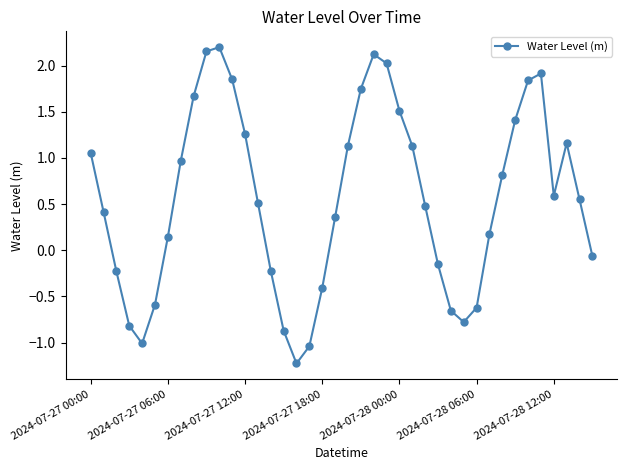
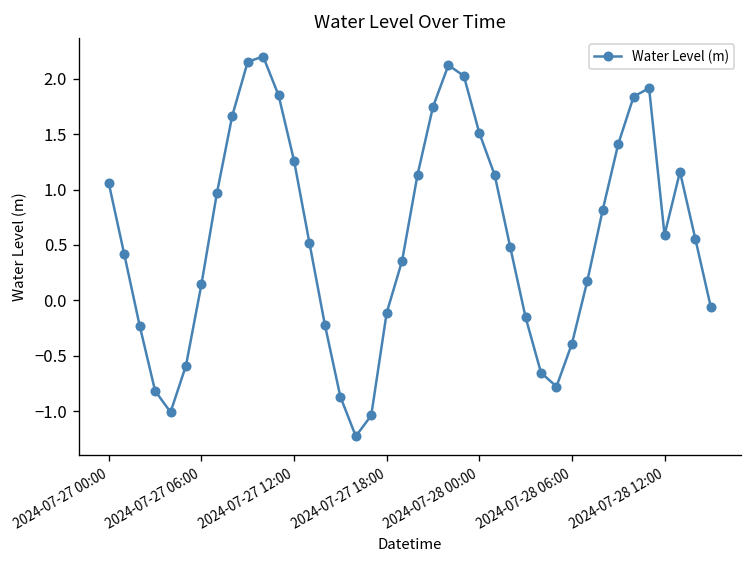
2024-07-27 18:00: -0.4 -> -0.1
2024-07-28 06:00: -0.6 -> -0.4
